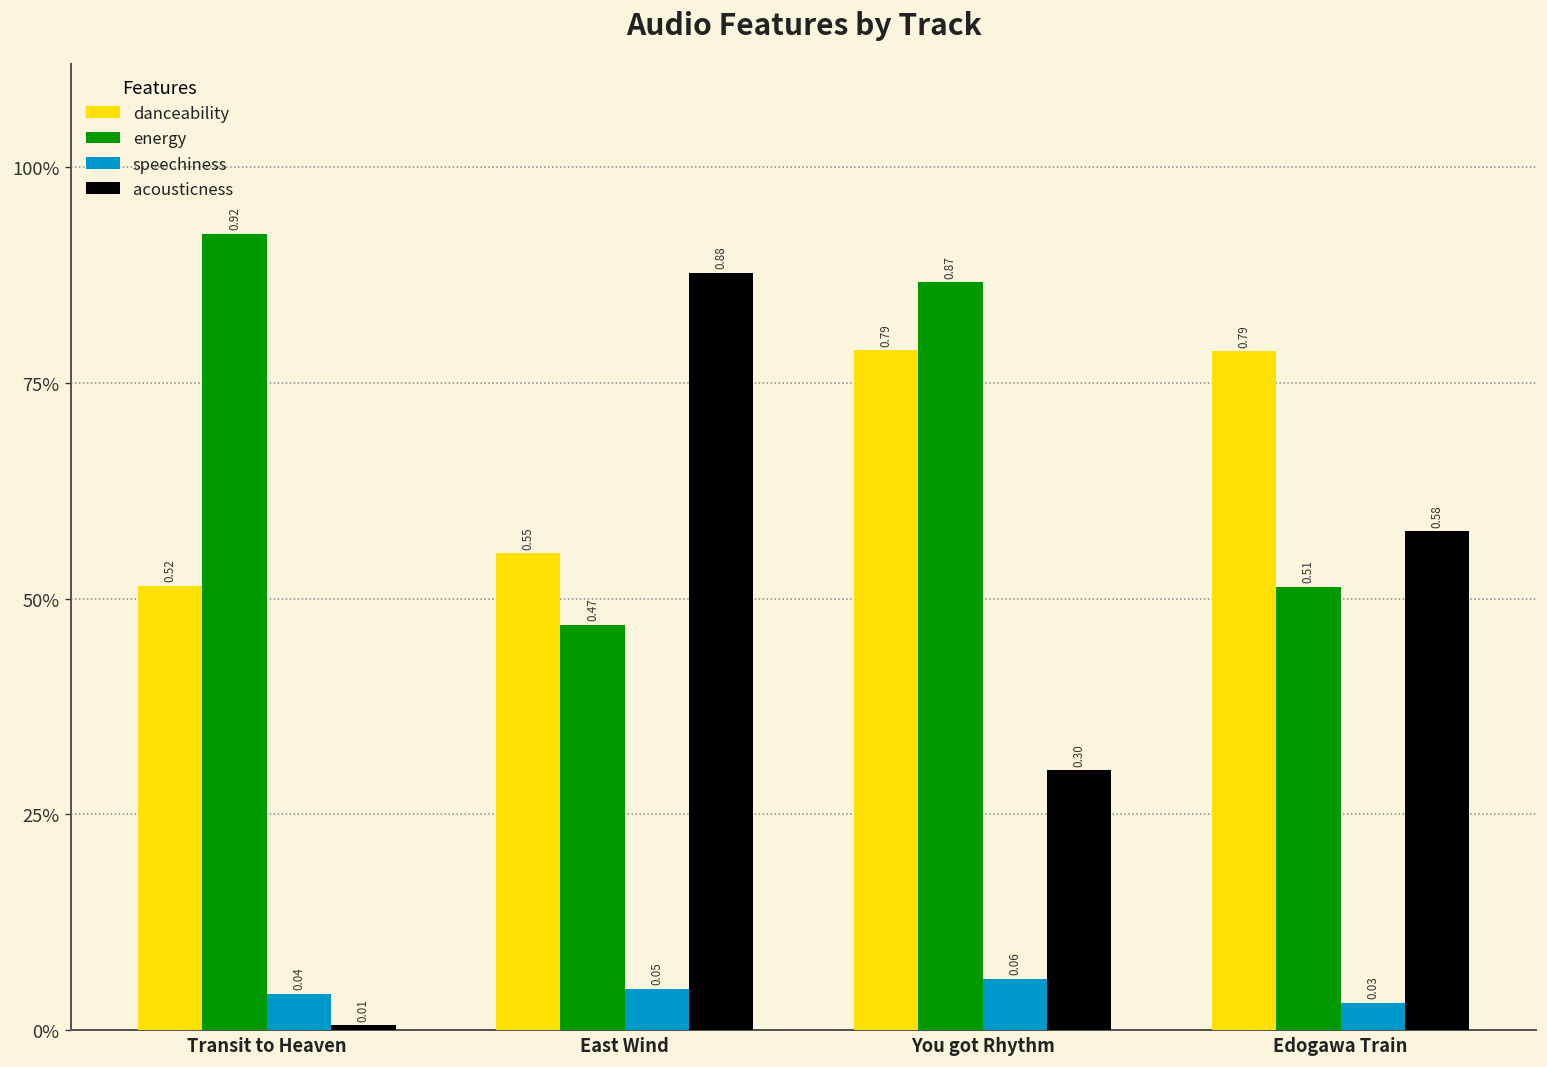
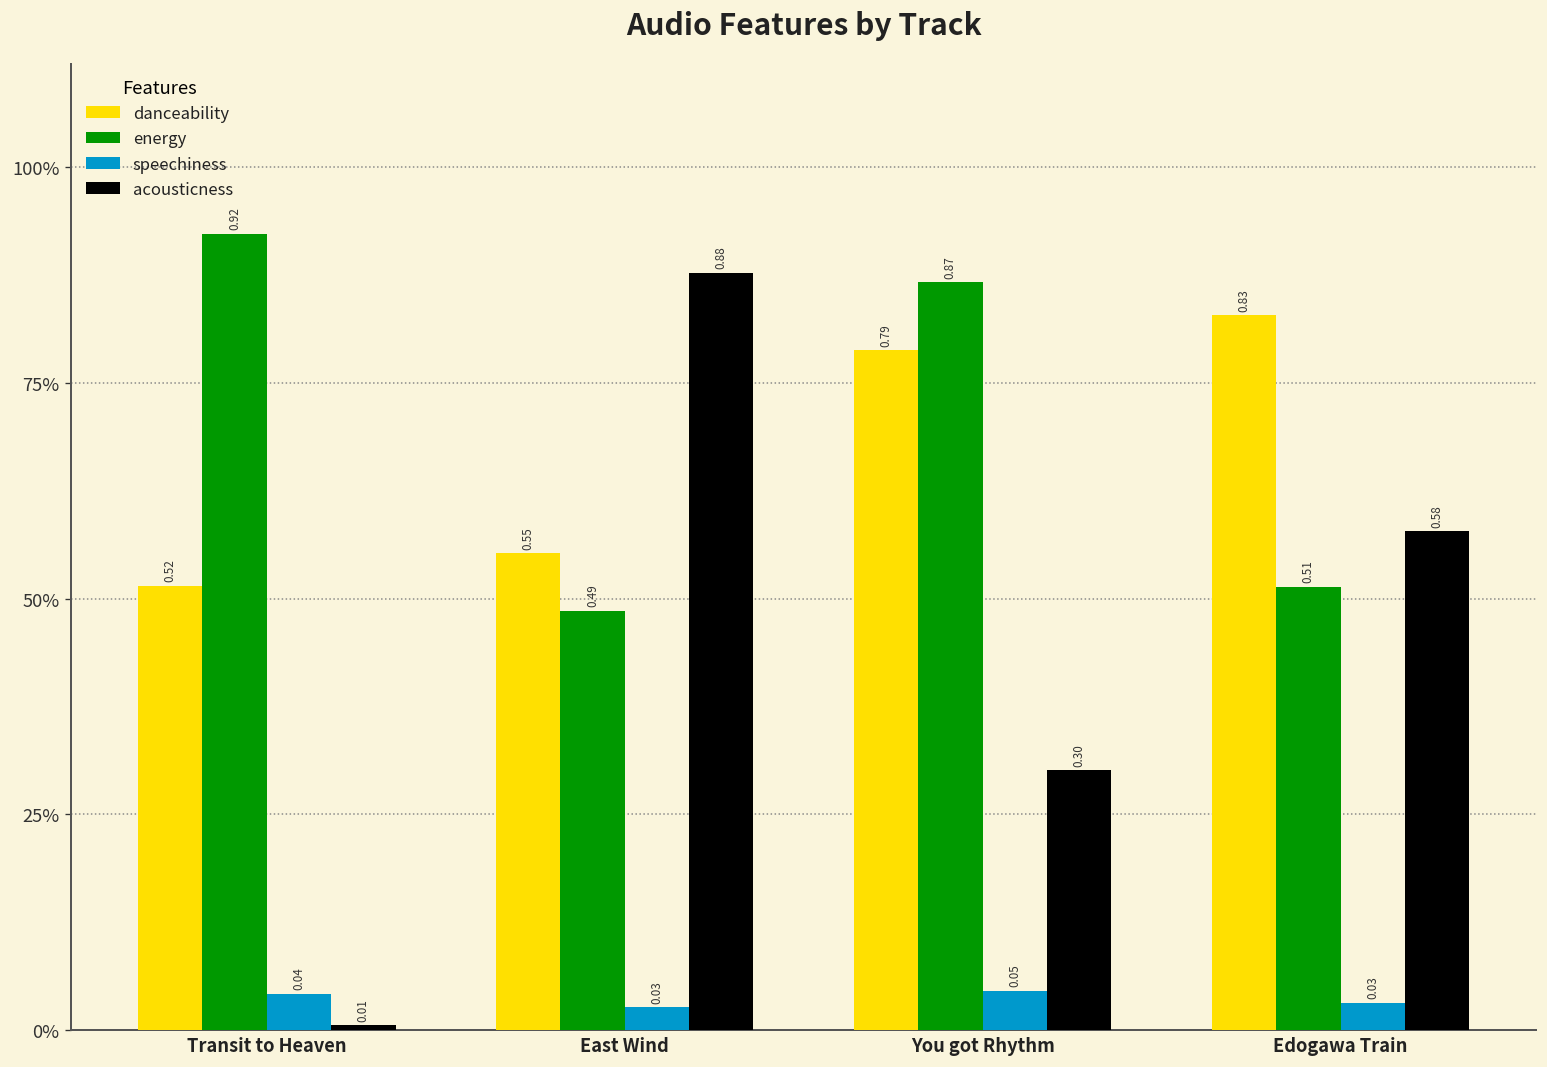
energy, East Wind: 0.47 -> 0.49
speechiness, East Wind: 0.05 -> 0.03
speechiness, You got Rhythm: 0.06 -> 0.05
danceability, Edogawa Train: 0.79 -> 0.83
